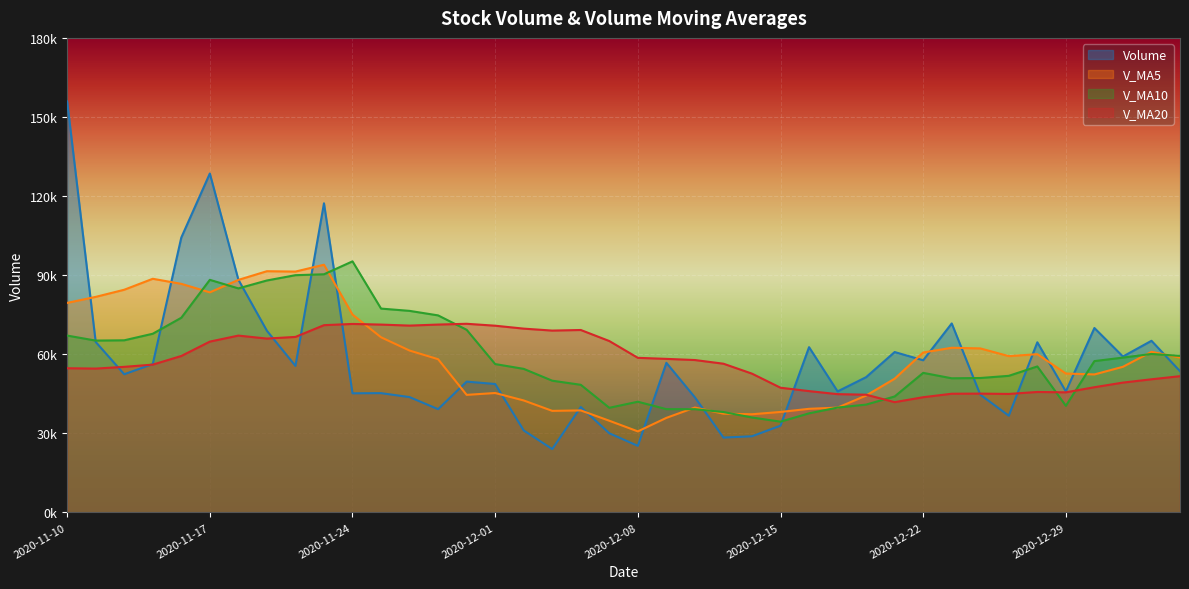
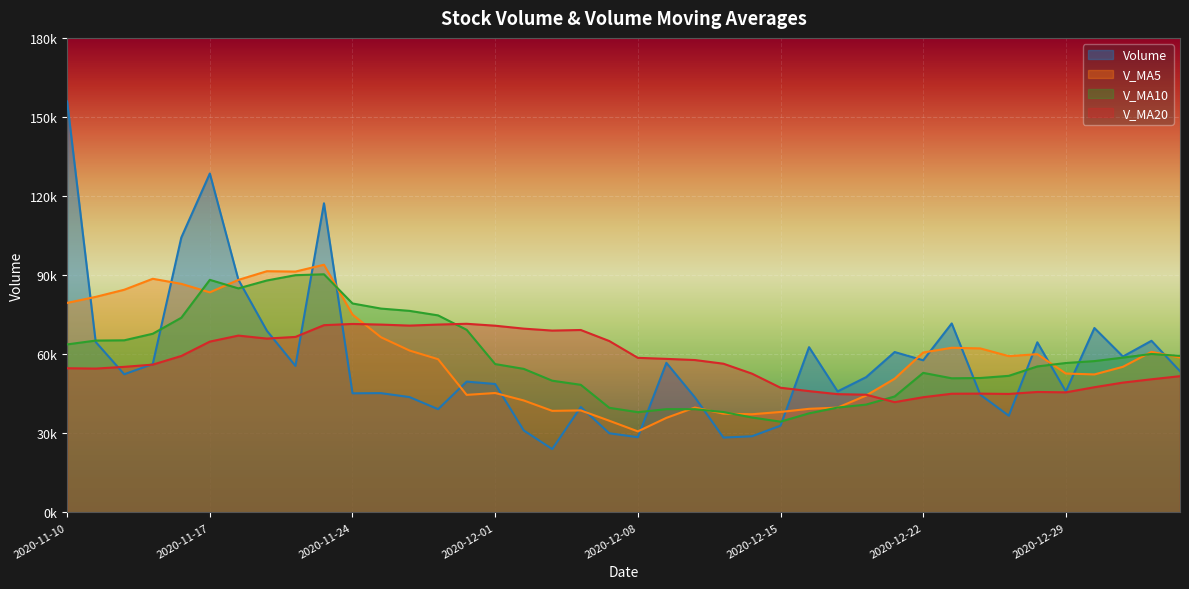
V_MA10, 2020-11-10: 67000 -> 64000
V_MA10, 2020-11-24: 95000 -> 79000
Volume, 2020-12-08: 25000 -> 29000
V_MA10, 2020-12-08: 42000 -> 38000
V_MA10, 2020-12-29: 40000 -> 57000
